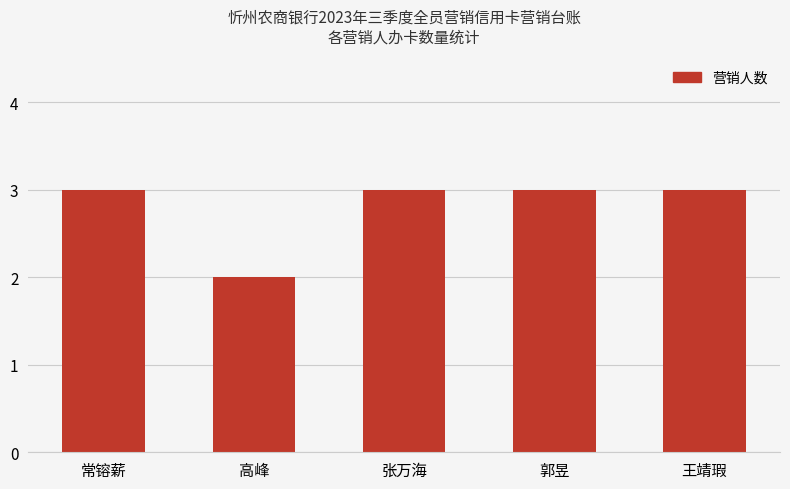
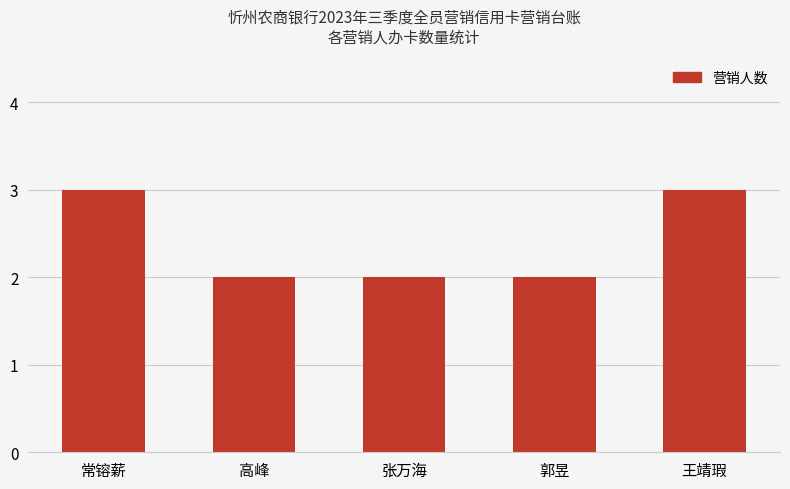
张万海: 3 -> 2
郭昱: 3 -> 2
